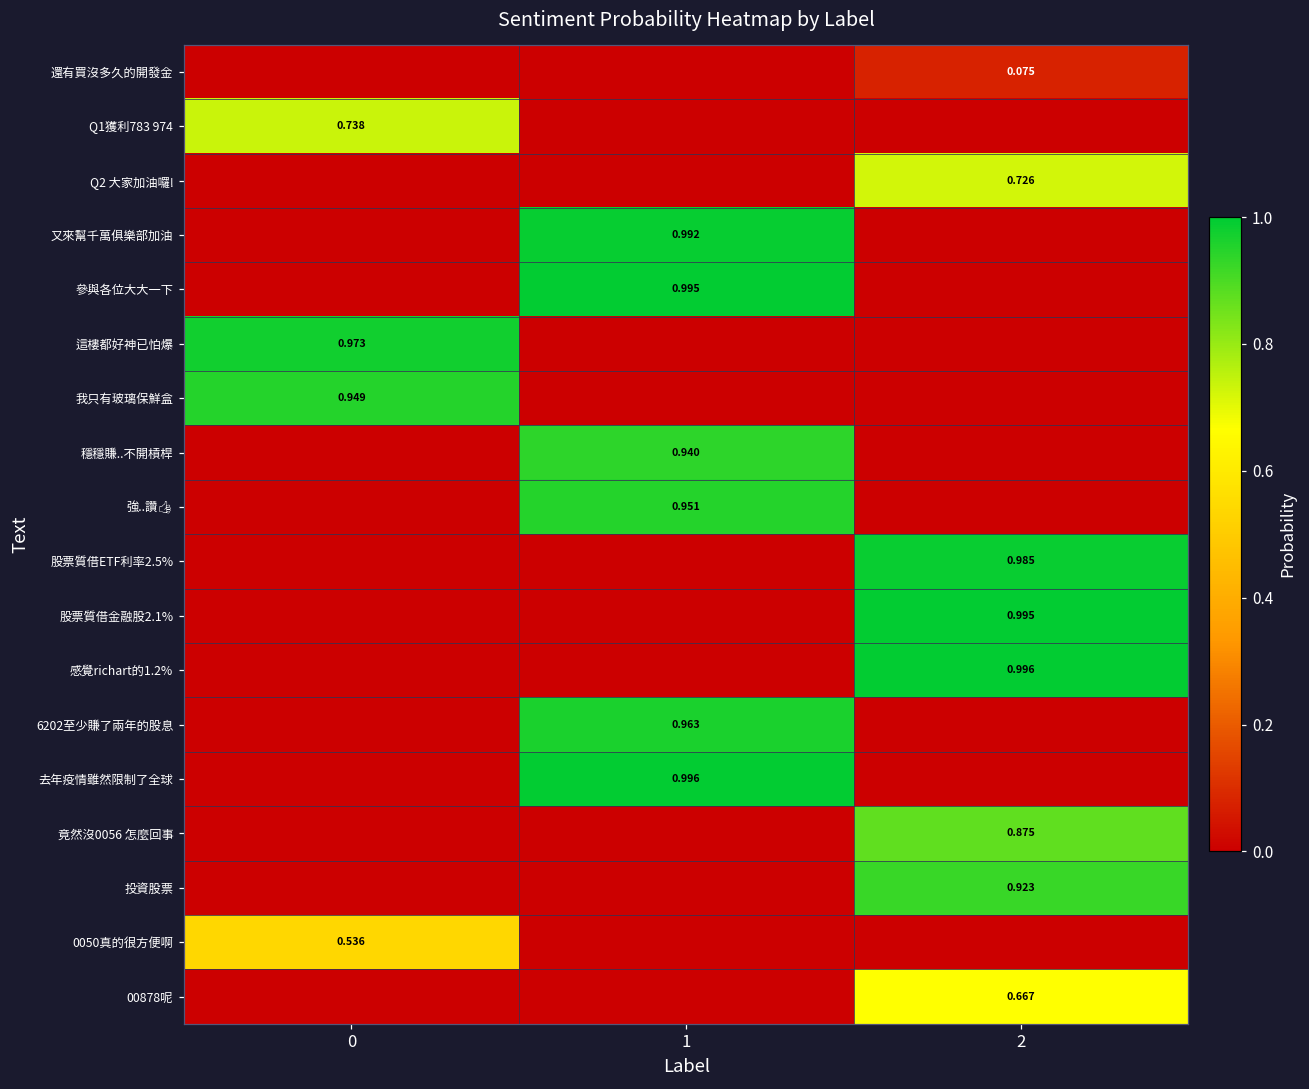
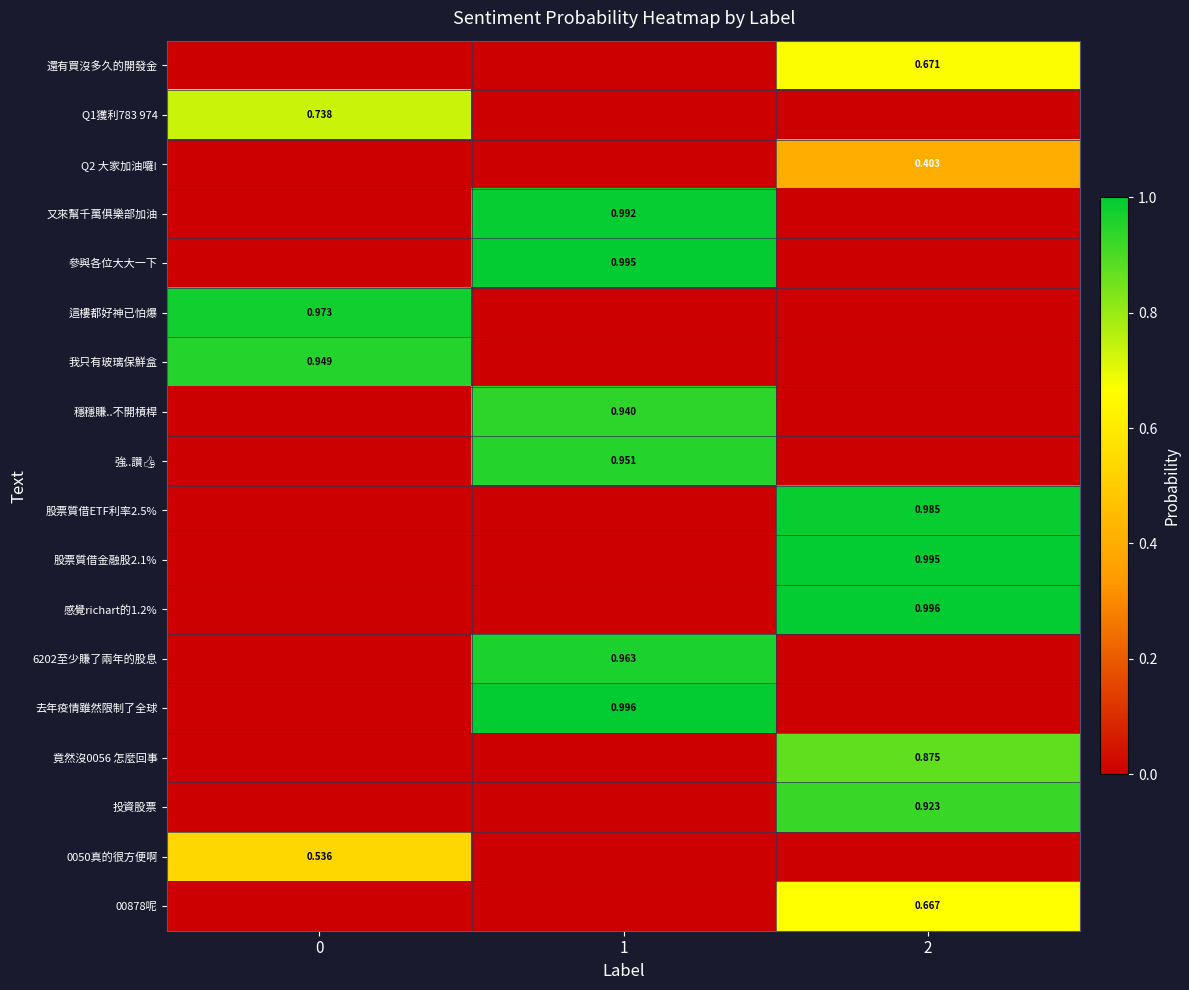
還有買沒多久的開發金, 2: 0.075 -> 0.671
Q2 大家加油囉!, 2: 0.726 -> 0.403
